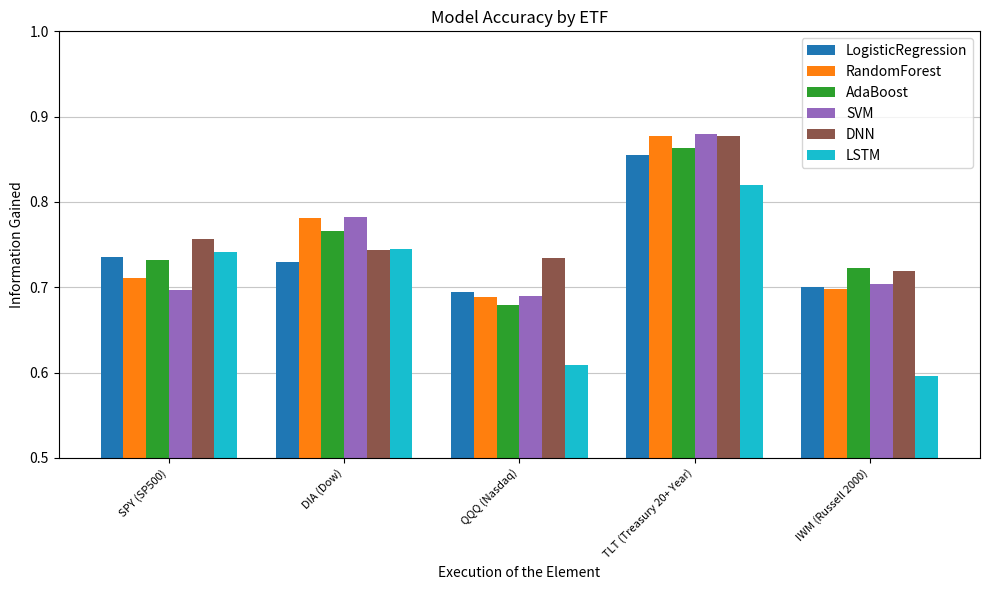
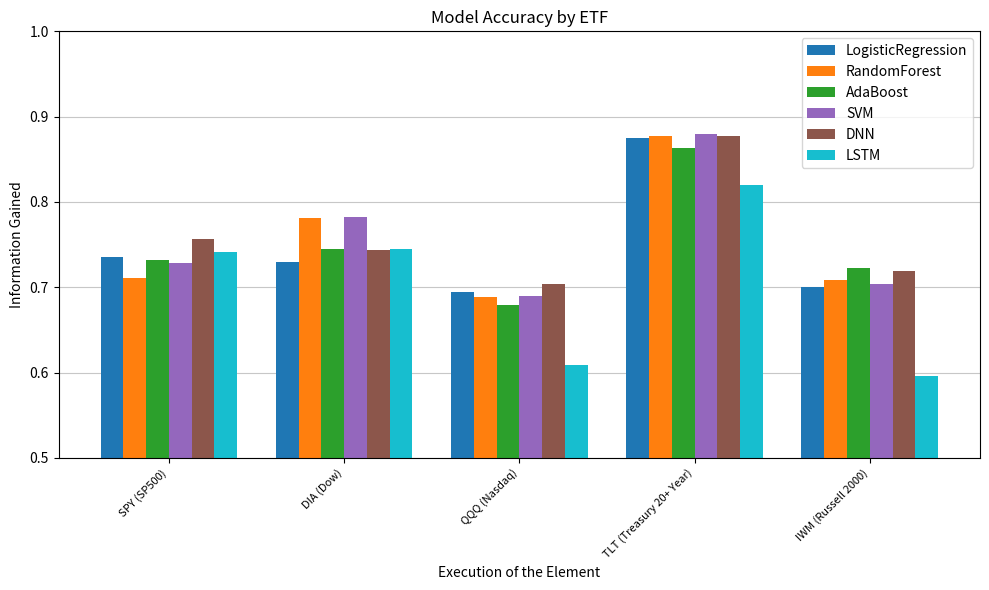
SVM, SPY (SP500): 0.70 -> 0.73
AdaBoost, DIA (Dow): 0.77 -> 0.74
DNN, QQQ (Nasdaq): 0.73 -> 0.70
LogisticRegression, TLT (Treasury 20+ Year): 0.85 -> 0.87
RandomForest, IWM (Russell 2000): 0.70 -> 0.71
